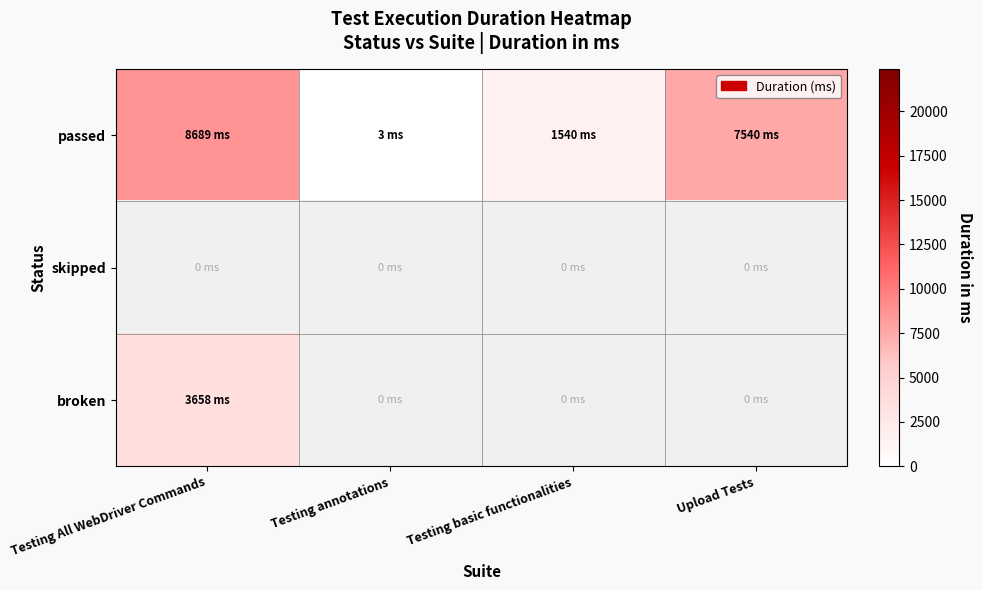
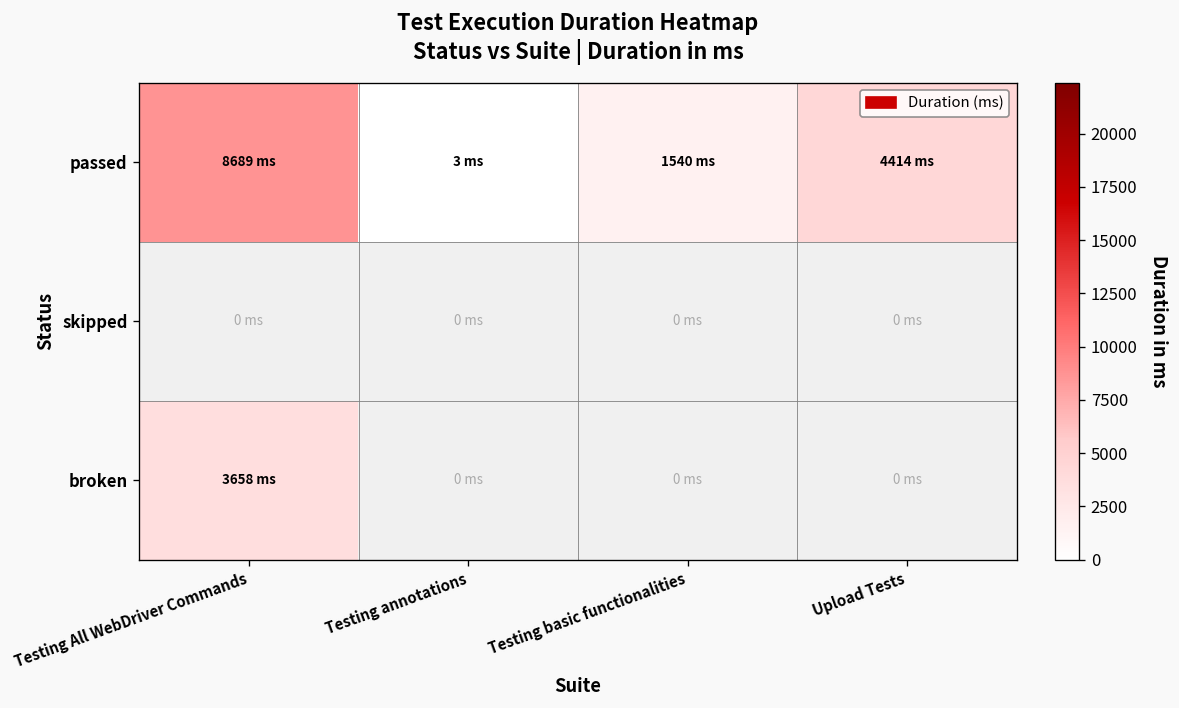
passed, Upload Tests: 7540 -> 4414
